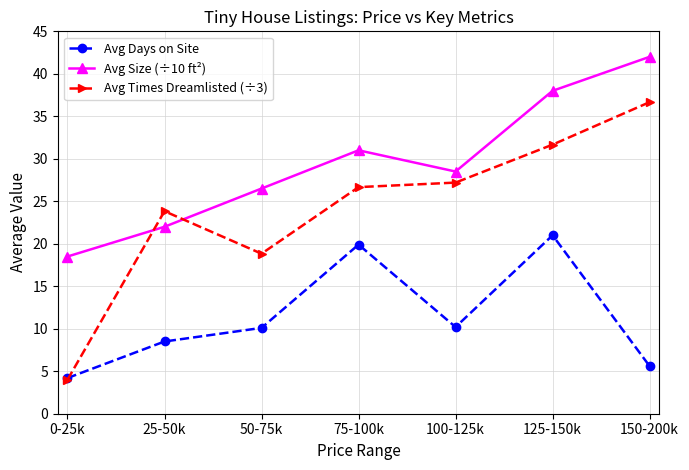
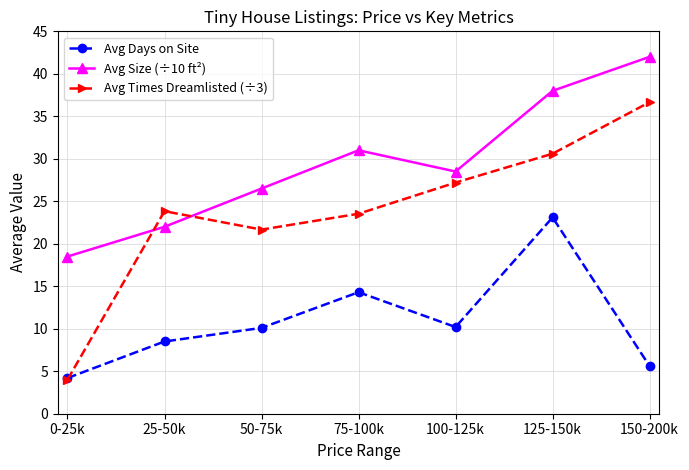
Avg Times Dreamlisted (÷3), 50-75k: 19 -> 22
Avg Days on Site, 75-100k: 20 -> 14
Avg Times Dreamlisted (÷3), 75-100k: 27 -> 24
Avg Days on Site, 125-150k: 21 -> 23
Avg Times Dreamlisted (÷3), 125-150k: 32 -> 31
